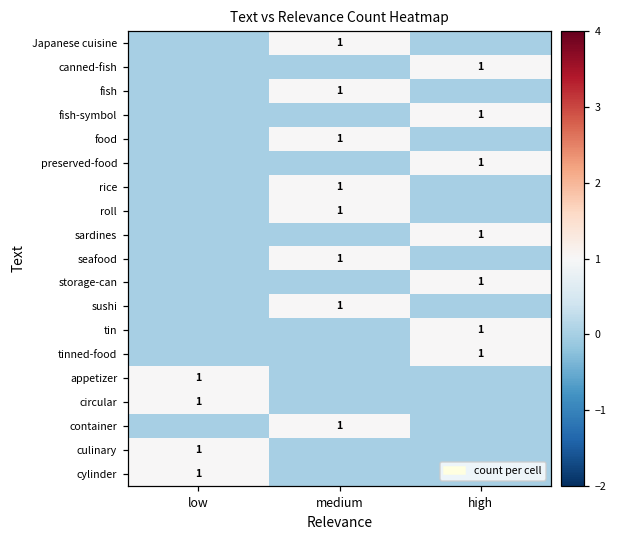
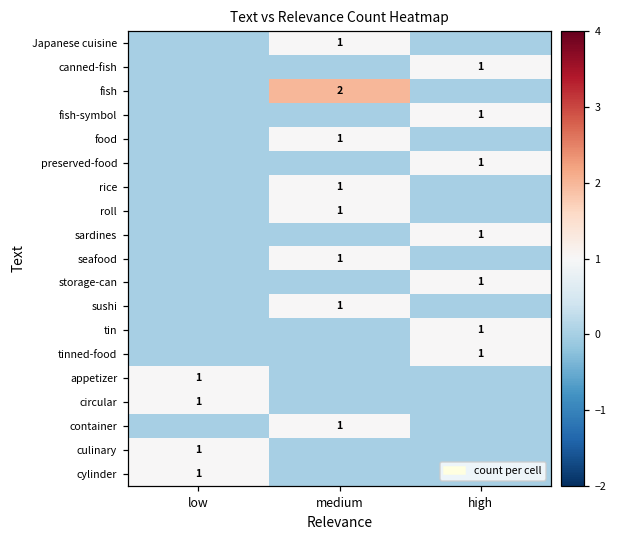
fish, medium: 1 -> 2
